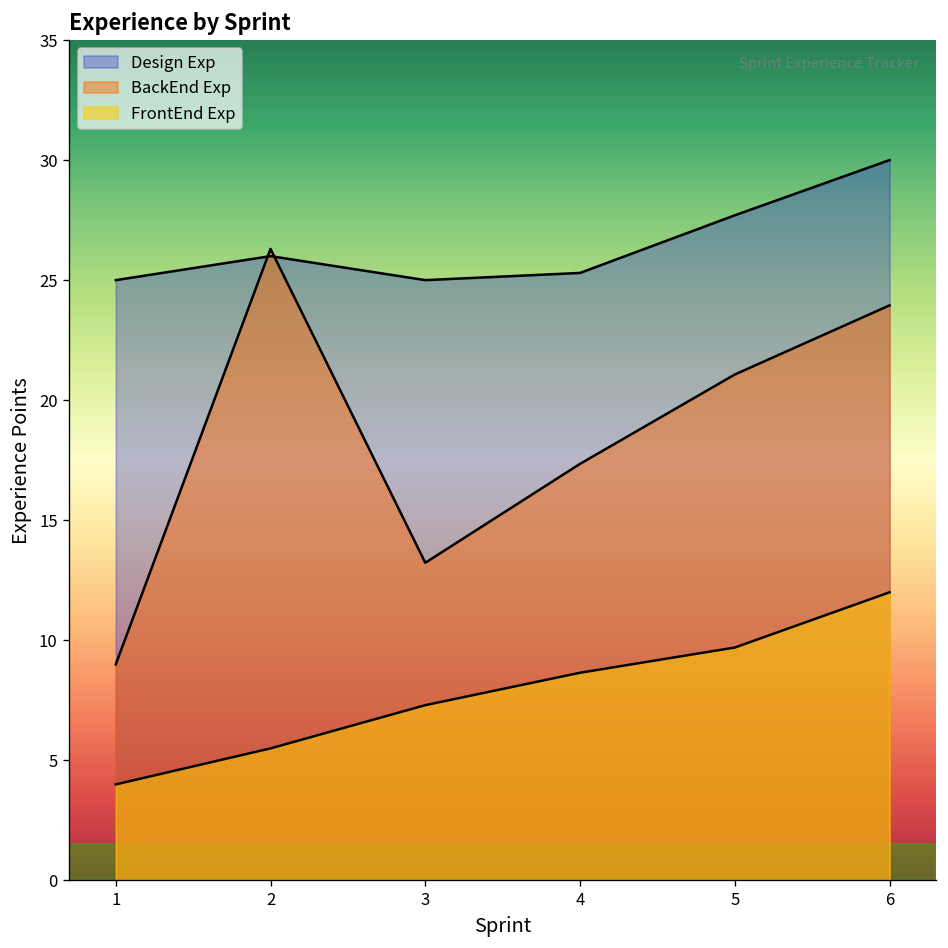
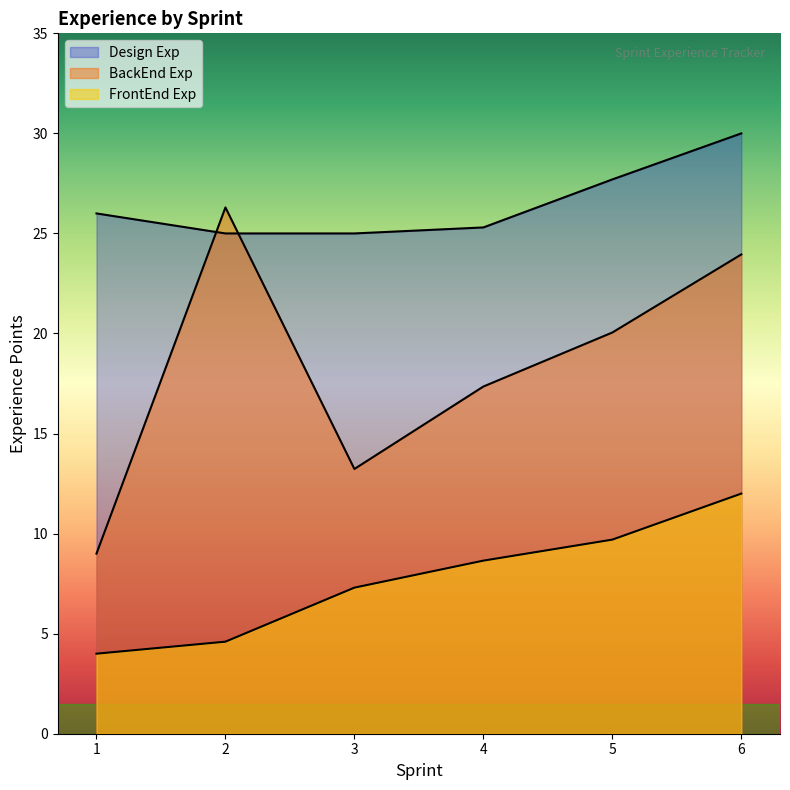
Design Exp, 1: 25 -> 26
Design Exp, 2: 26 -> 25
FrontEnd Exp, 2: 5.5 -> 4.6
BackEnd Exp, 5: 21.1 -> 20.1
